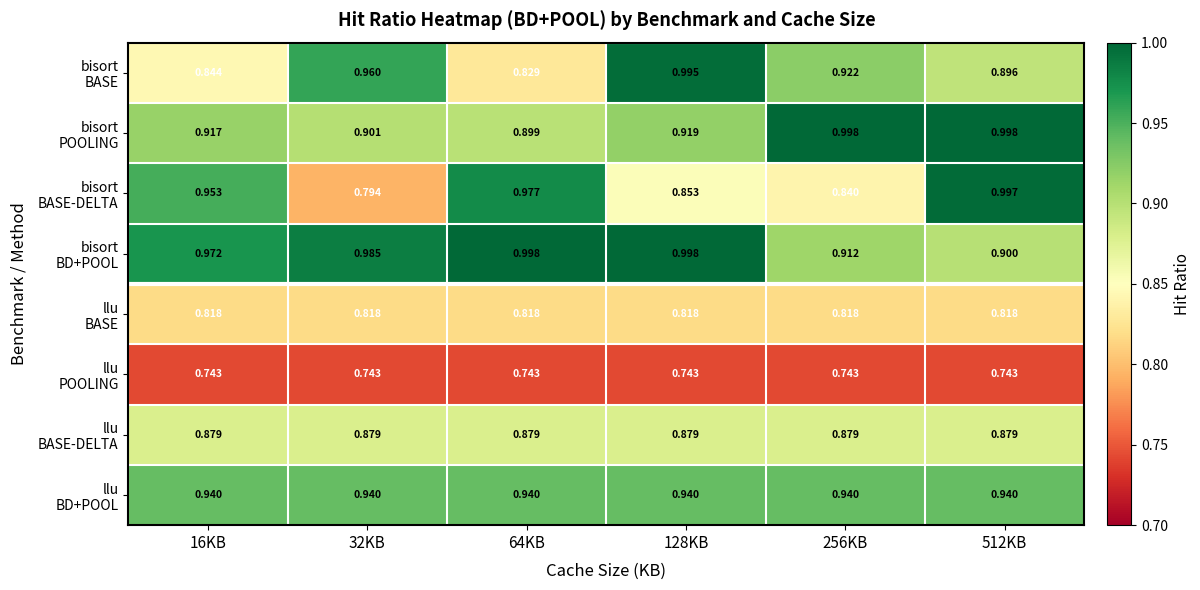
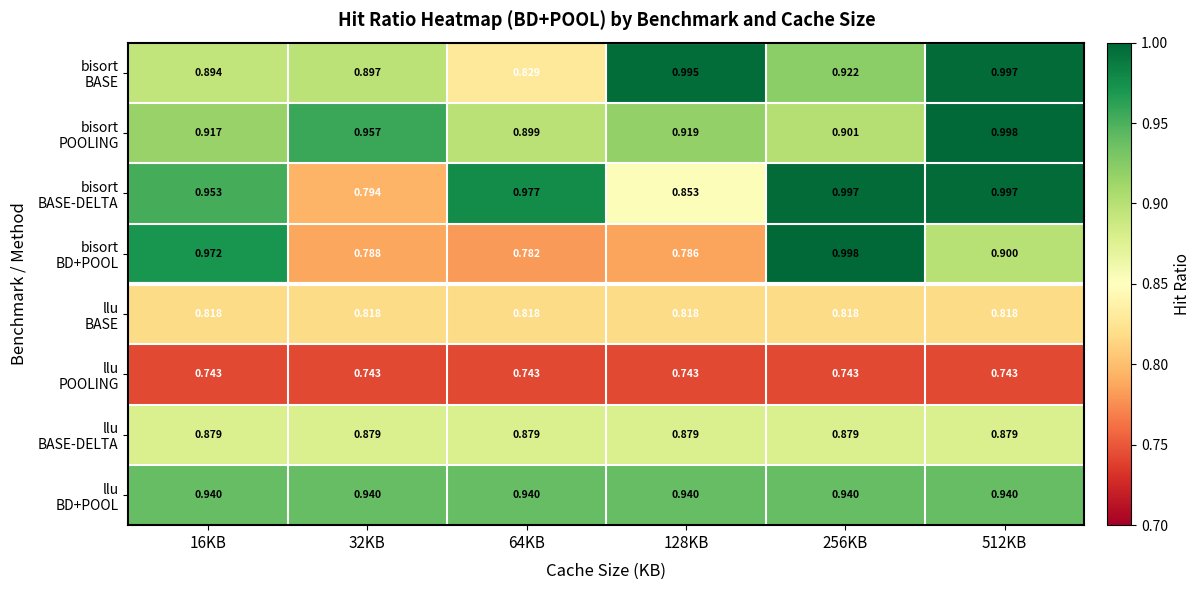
bisort BASE, 16KB: 0.844 -> 0.894
bisort BASE, 32KB: 0.960 -> 0.897
bisort BASE, 512KB: 0.896 -> 0.997
bisort POOLING, 32KB: 0.901 -> 0.957
bisort POOLING, 256KB: 0.998 -> 0.901
bisort BASE-DELTA, 256KB: 0.840 -> 0.997
bisort BD+POOL, 32KB: 0.985 -> 0.788
bisort BD+POOL, 64KB: 0.998 -> 0.782
bisort BD+POOL, 128KB: 0.998 -> 0.786
bisort BD+POOL, 256KB: 0.912 -> 0.998
